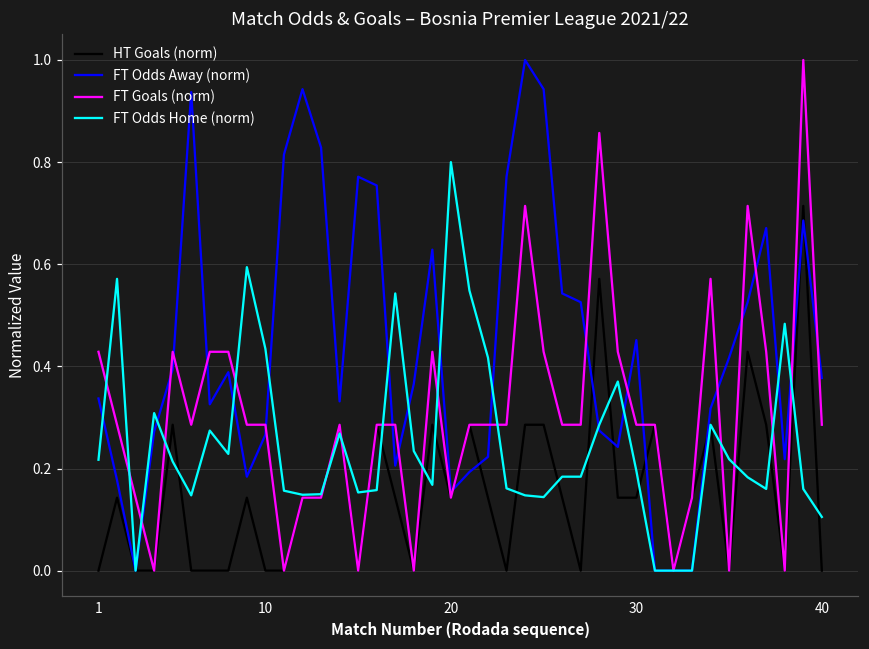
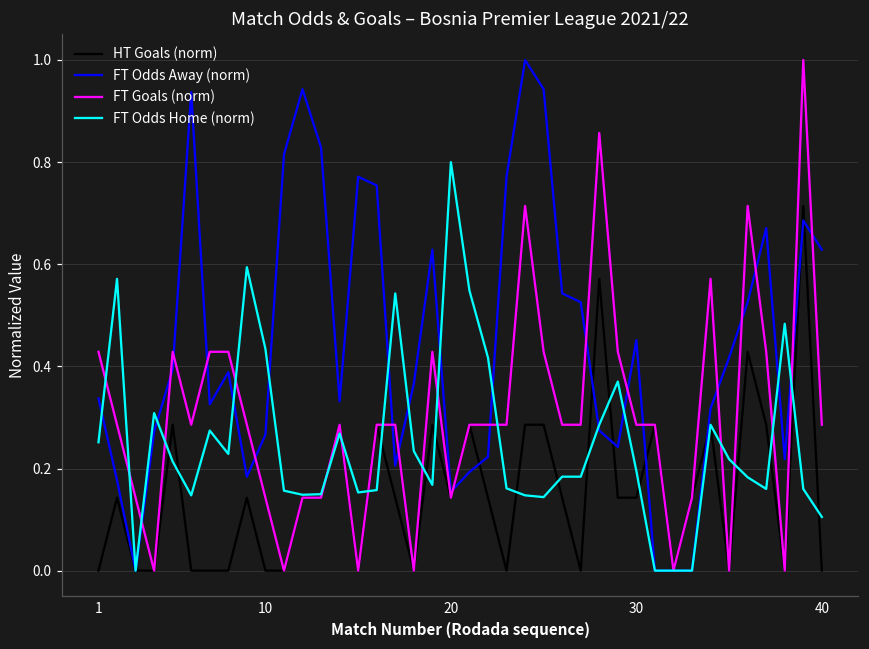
FT Odds Home (norm), 1: 0.22 -> 0.25
FT Goals (norm), 10: 0.29 -> 0.14
FT Odds Away (norm), 40: 0.38 -> 0.63
